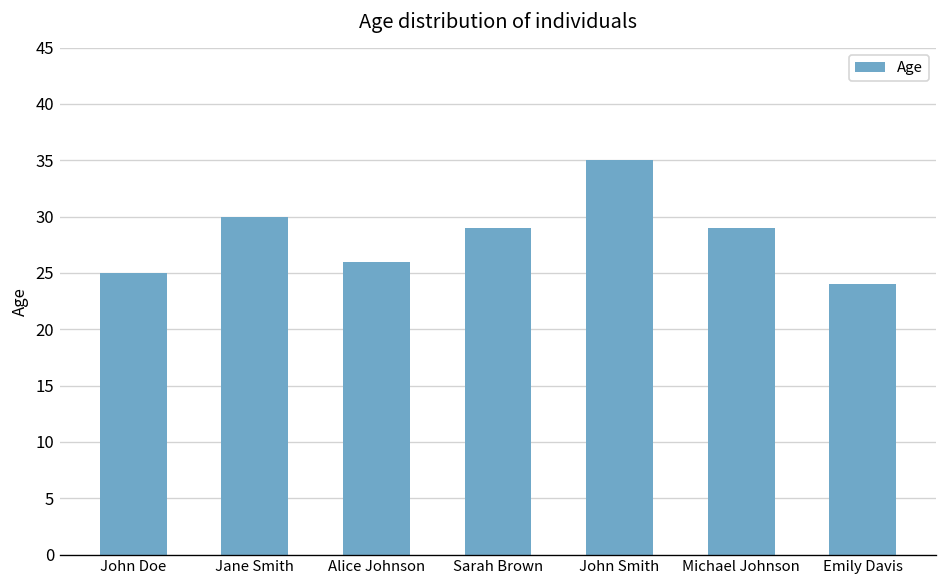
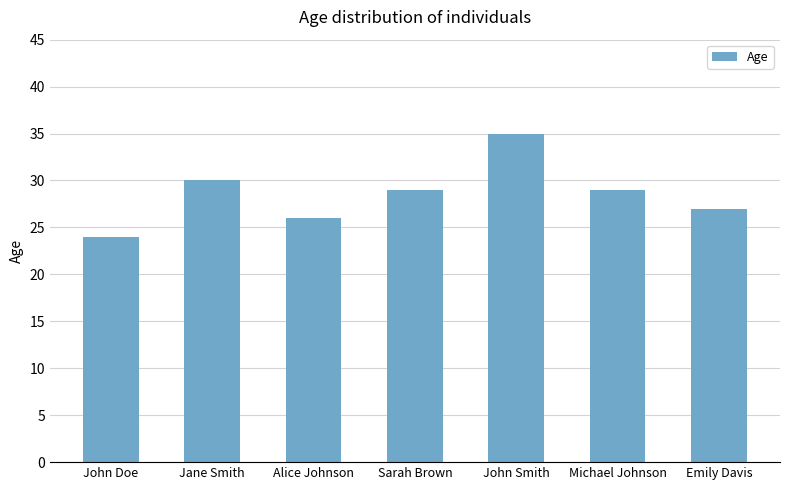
John Doe: 25 -> 24
Emily Davis: 24 -> 27
